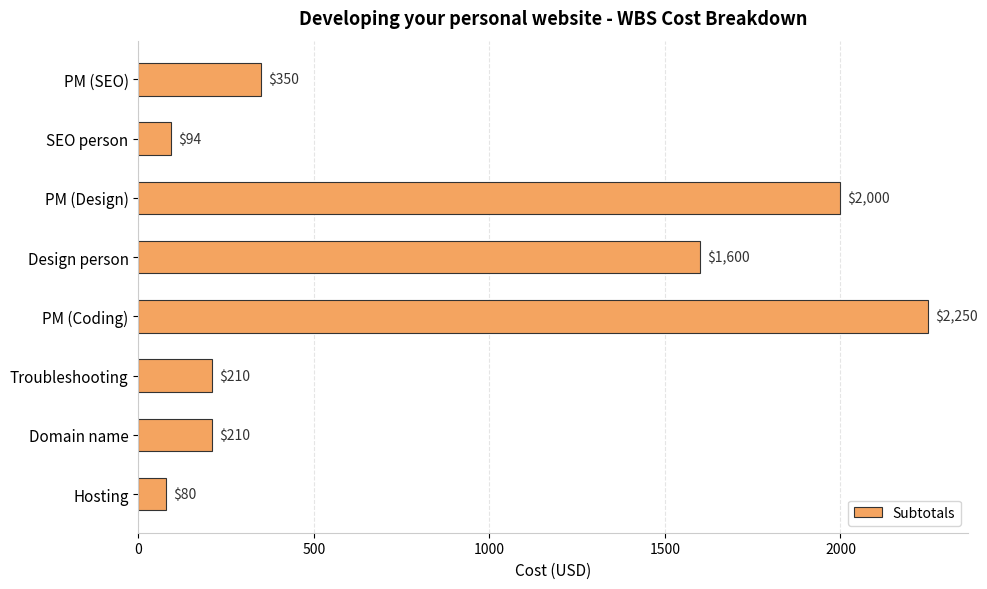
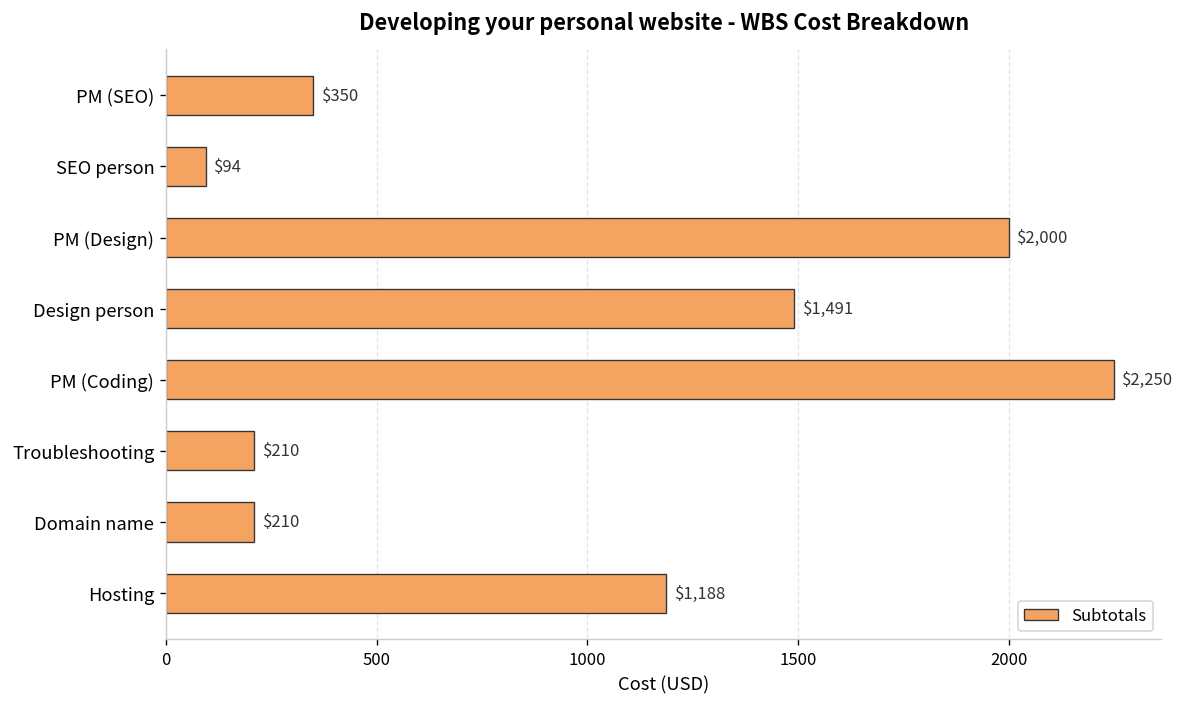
Design person: $1,600 -> $1,491
Hosting: $80 -> $1,188
